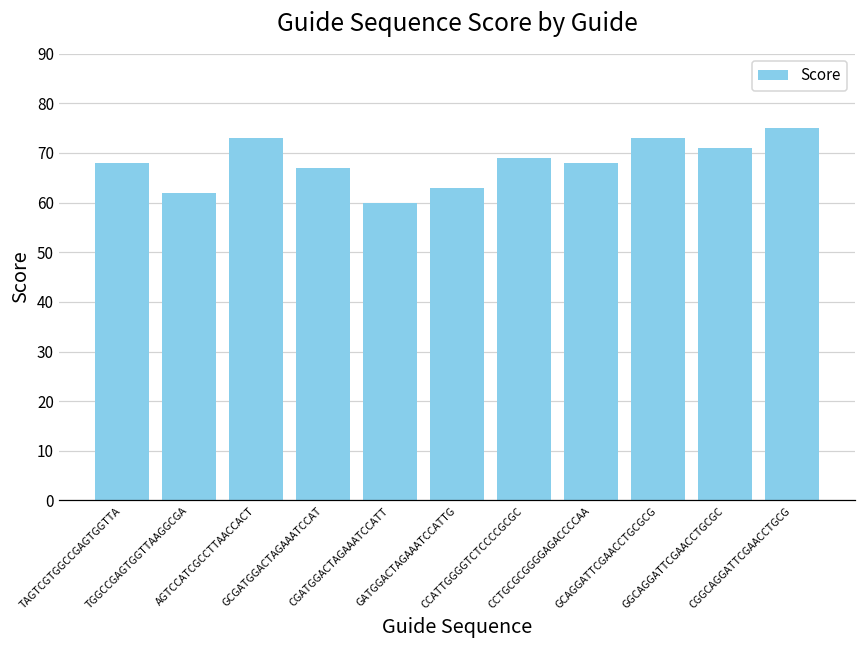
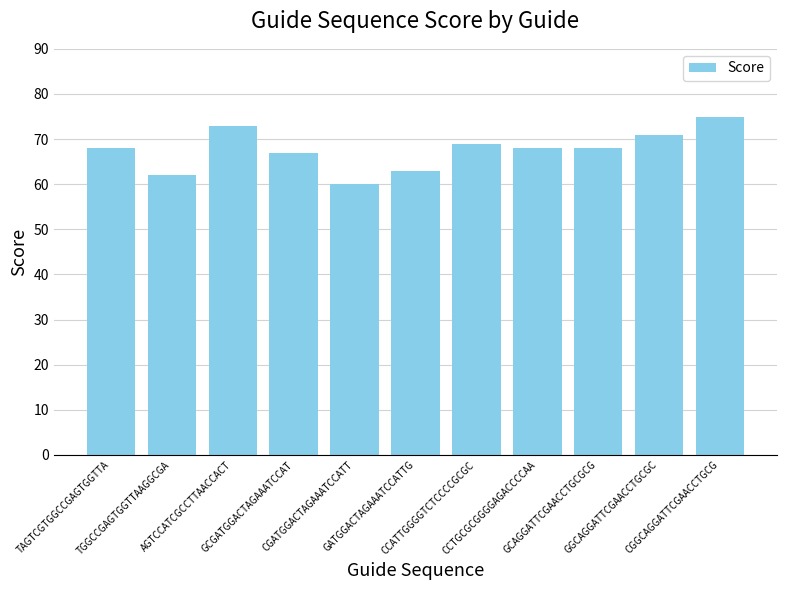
GCAGGATTCGAACCTGCGCG: 73 -> 68
